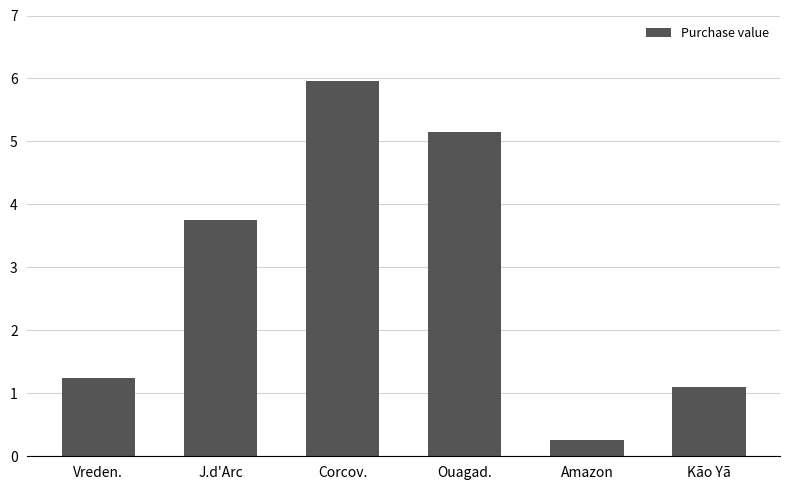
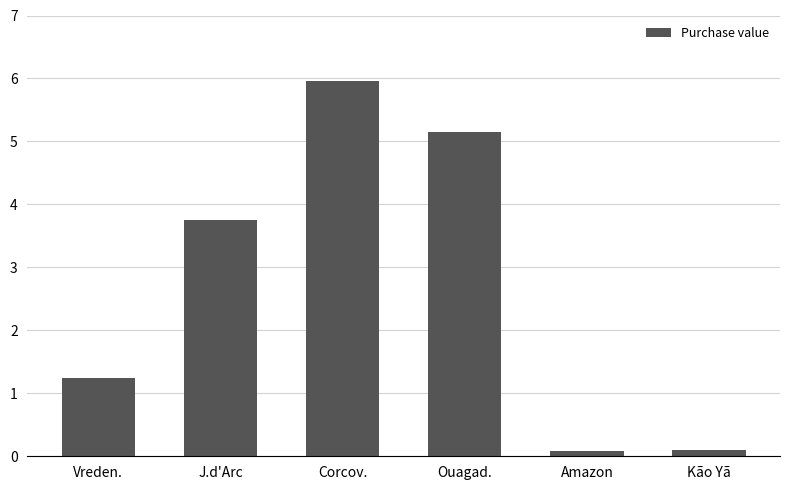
Amazon: 0.3 -> 0.1
Kão Yã: 1.1 -> 0.1
